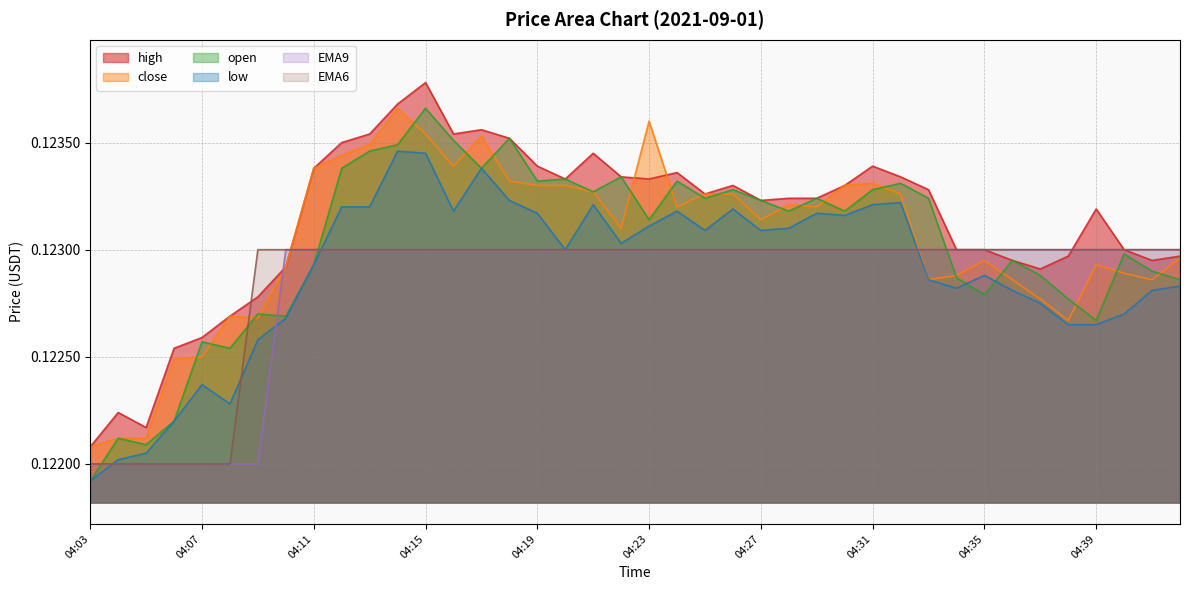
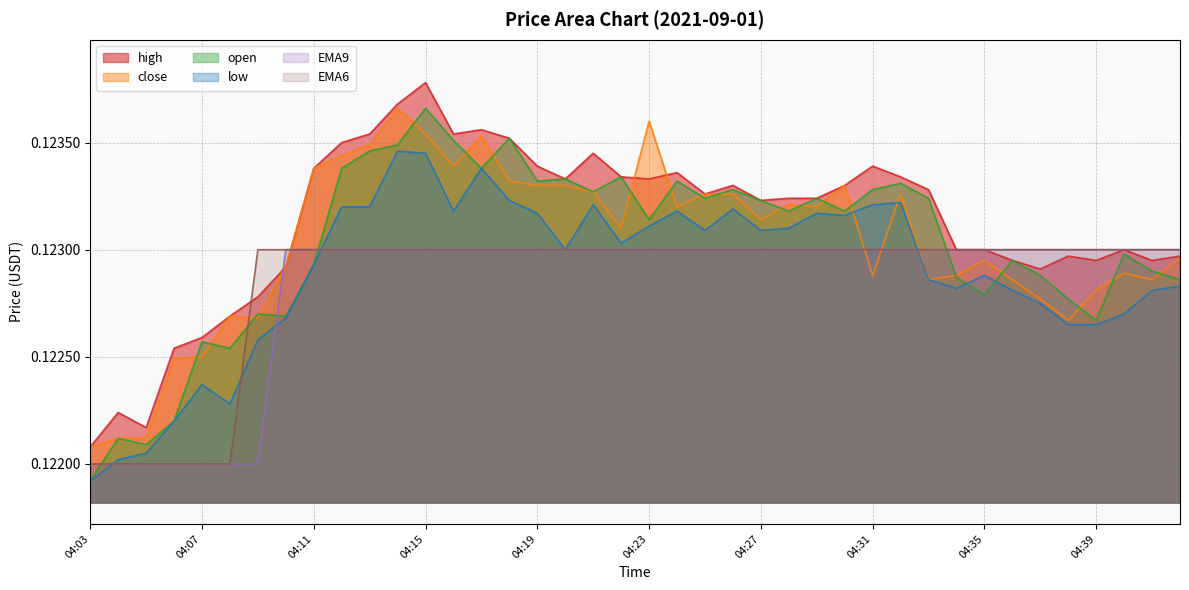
close, 04:31: 0.12331 -> 0.12288
high, 04:39: 0.12319 -> 0.12295
close, 04:39: 0.12293 -> 0.12281
